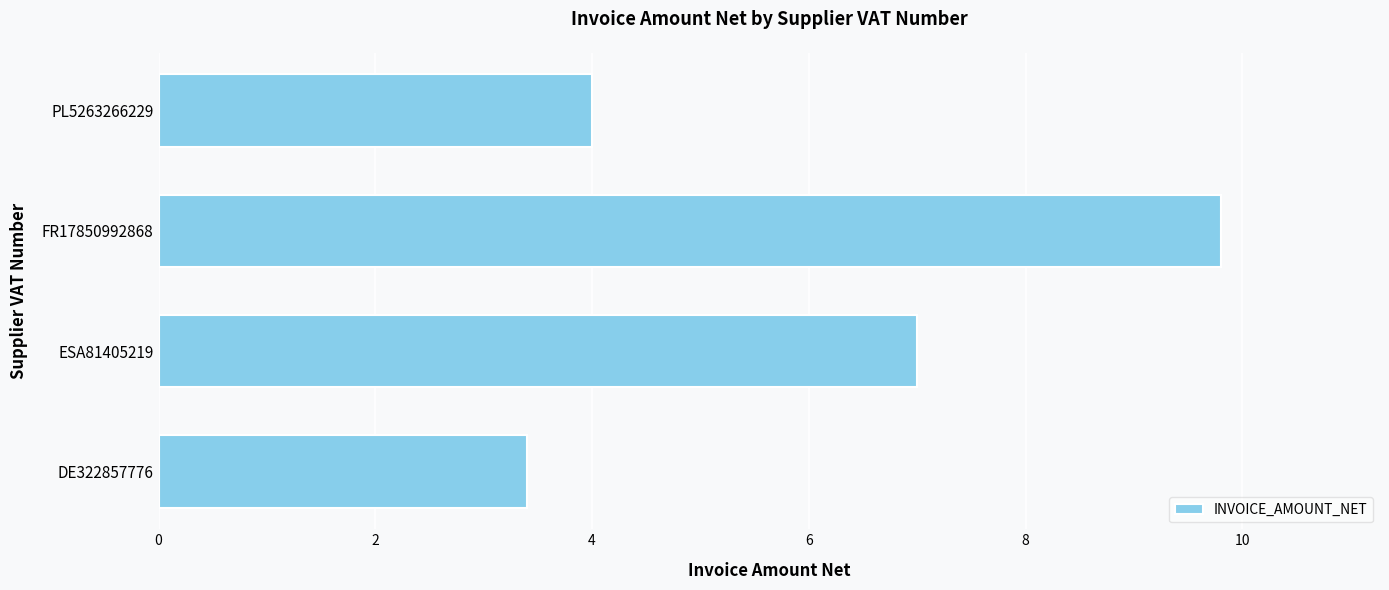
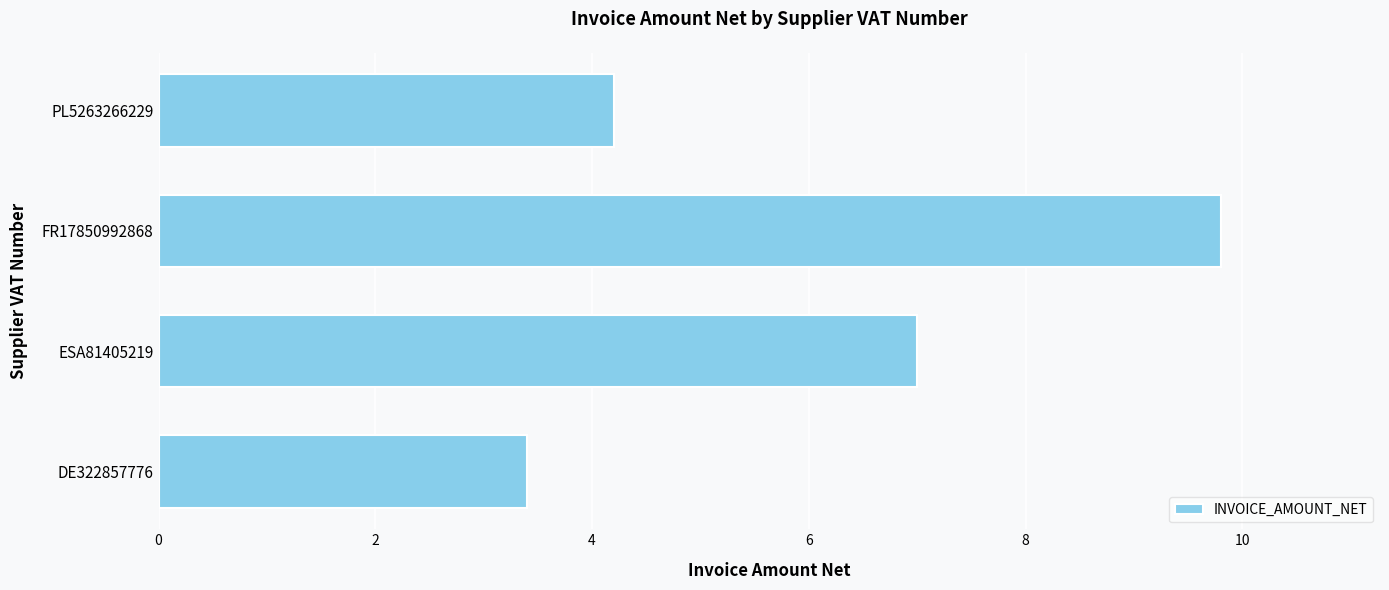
PL5263266229: 4.0 -> 4.2
